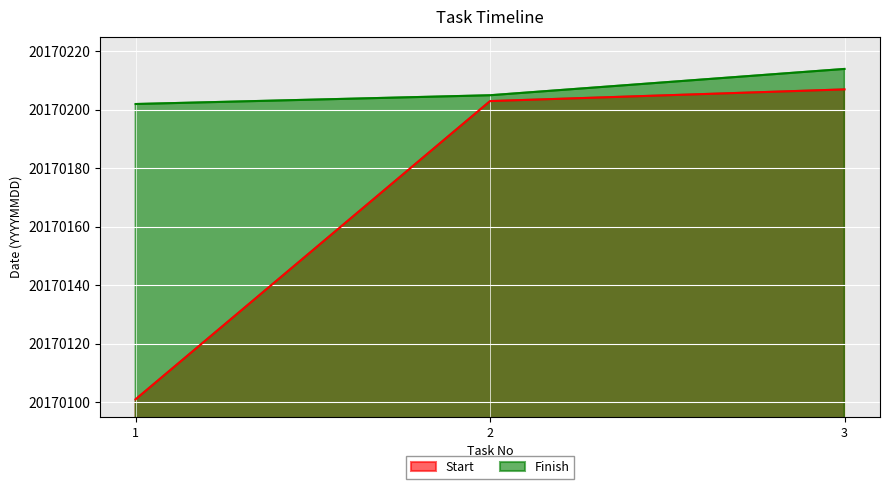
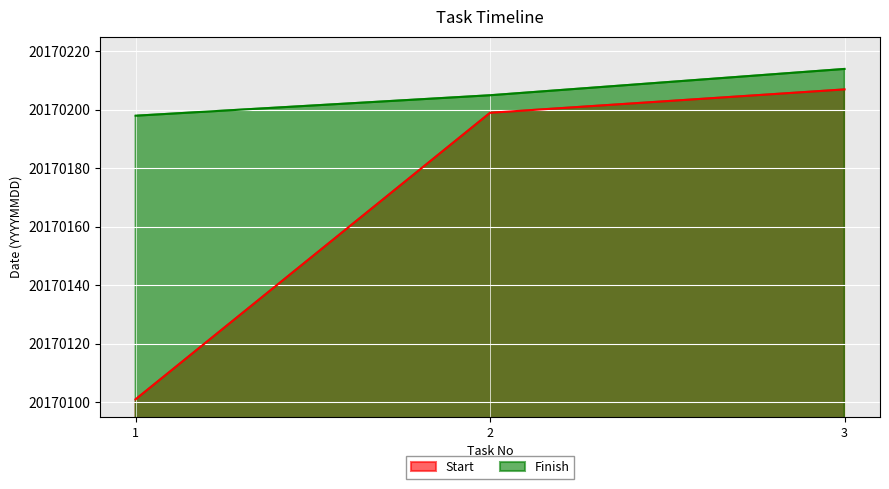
Finish, 1: 20170202 -> 20170198
Start, 2: 20170203 -> 20170199
